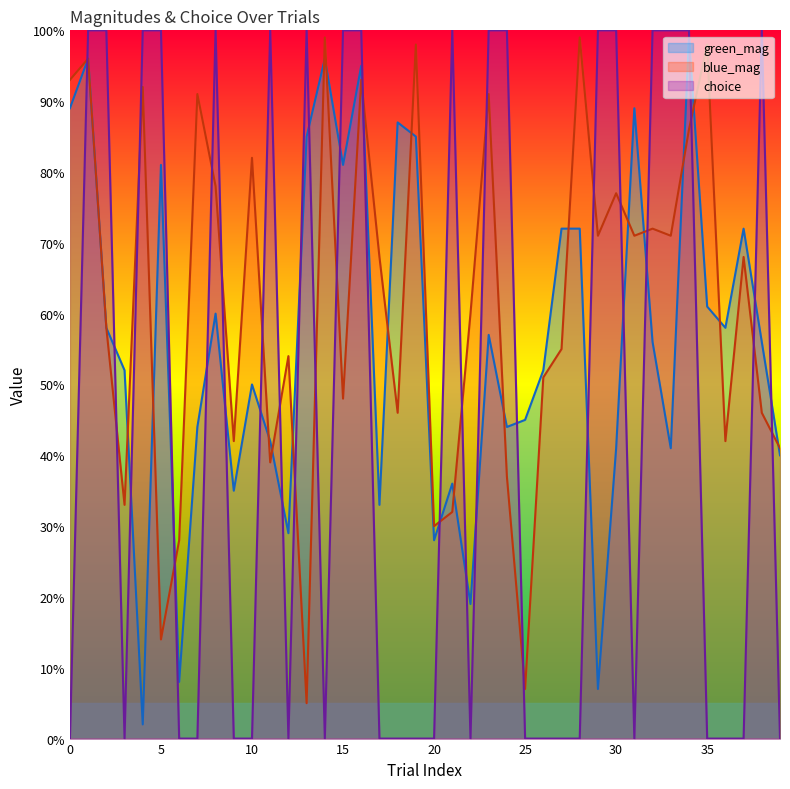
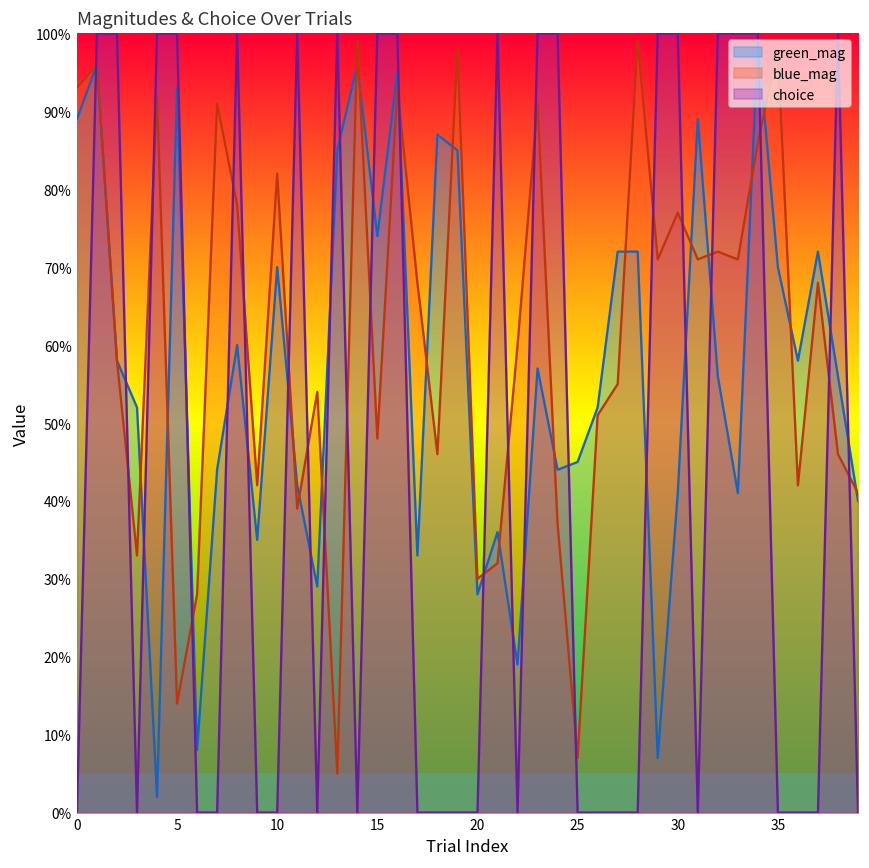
green_mag, 5: 81% -> 93%
green_mag, 10: 50% -> 70%
green_mag, 15: 81% -> 74%
green_mag, 35: 61% -> 70%
